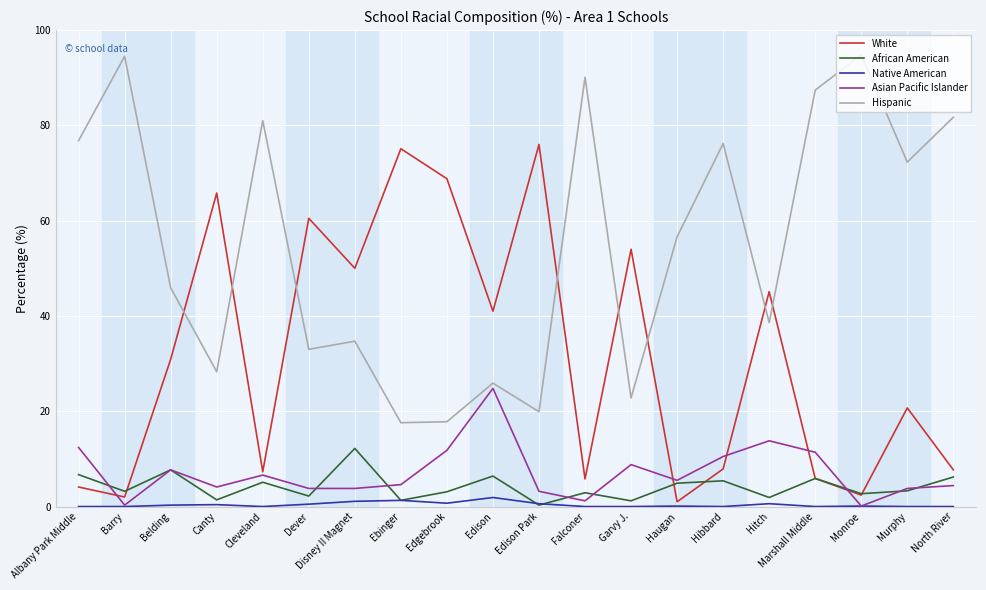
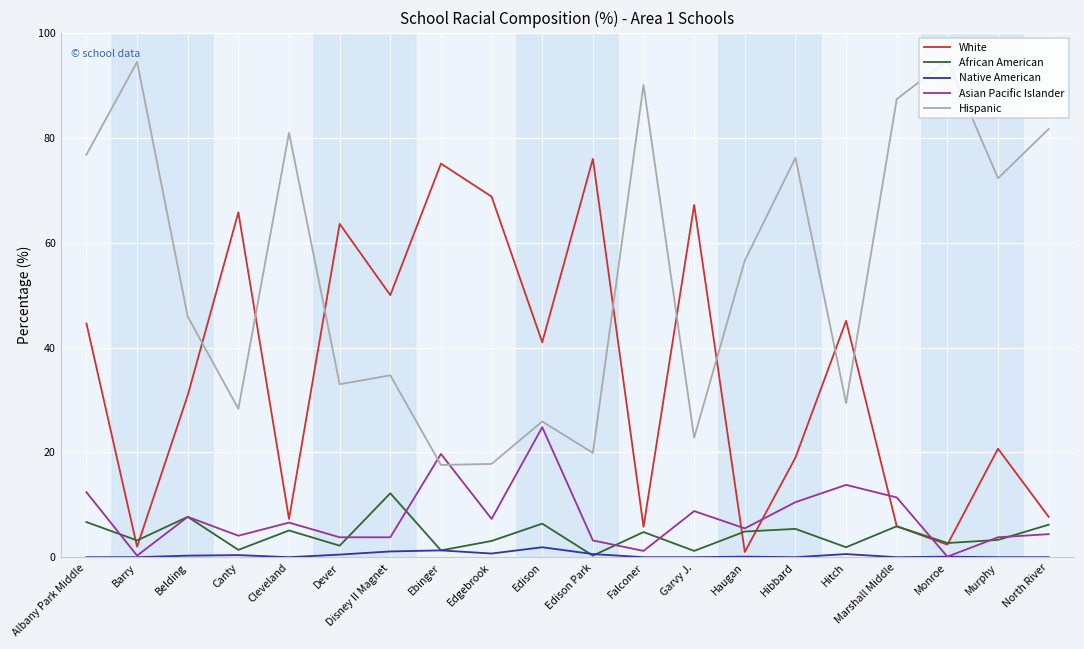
White, Albany Park Middle: 4 -> 45
White, Dever: 61 -> 64
Asian Pacific Islander, Ebinger: 5 -> 20
Asian Pacific Islander, Edgebrook: 12 -> 7
African American, Falconer: 3 -> 5
White, Garvy J.: 54 -> 67
White, Hibbard: 8 -> 19
Hispanic, Hitch: 39 -> 29
